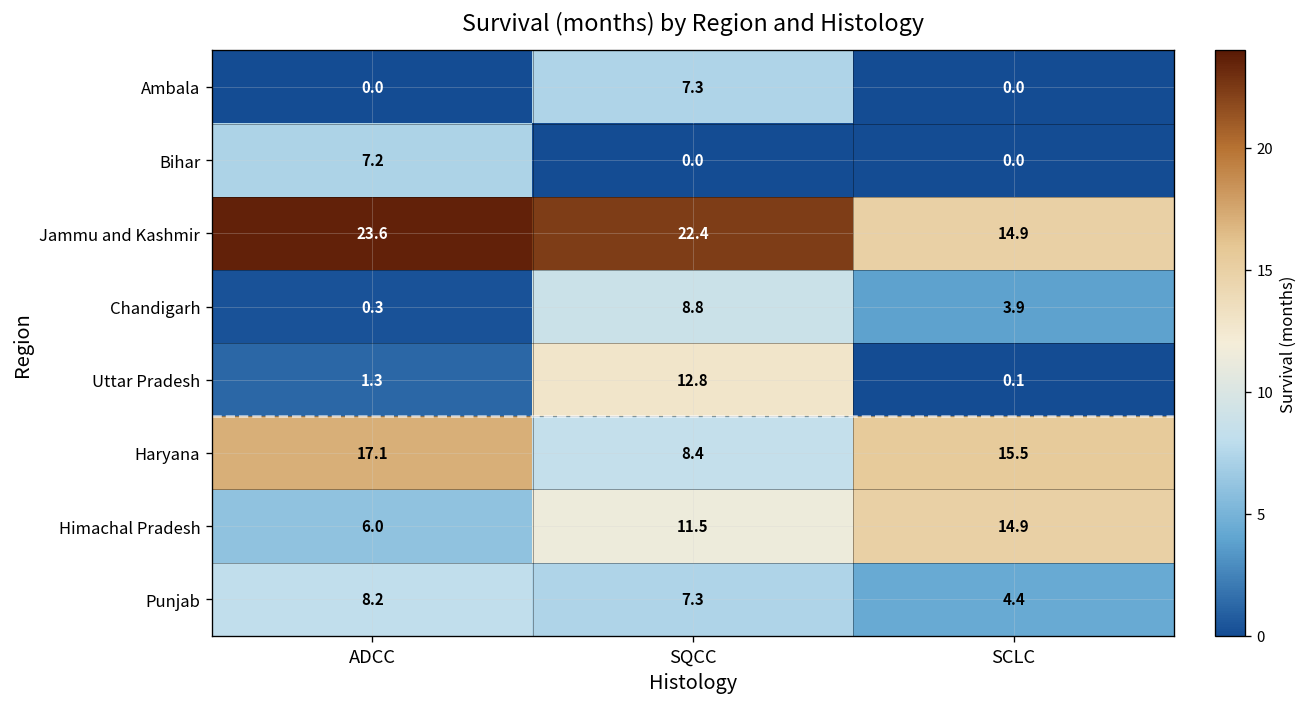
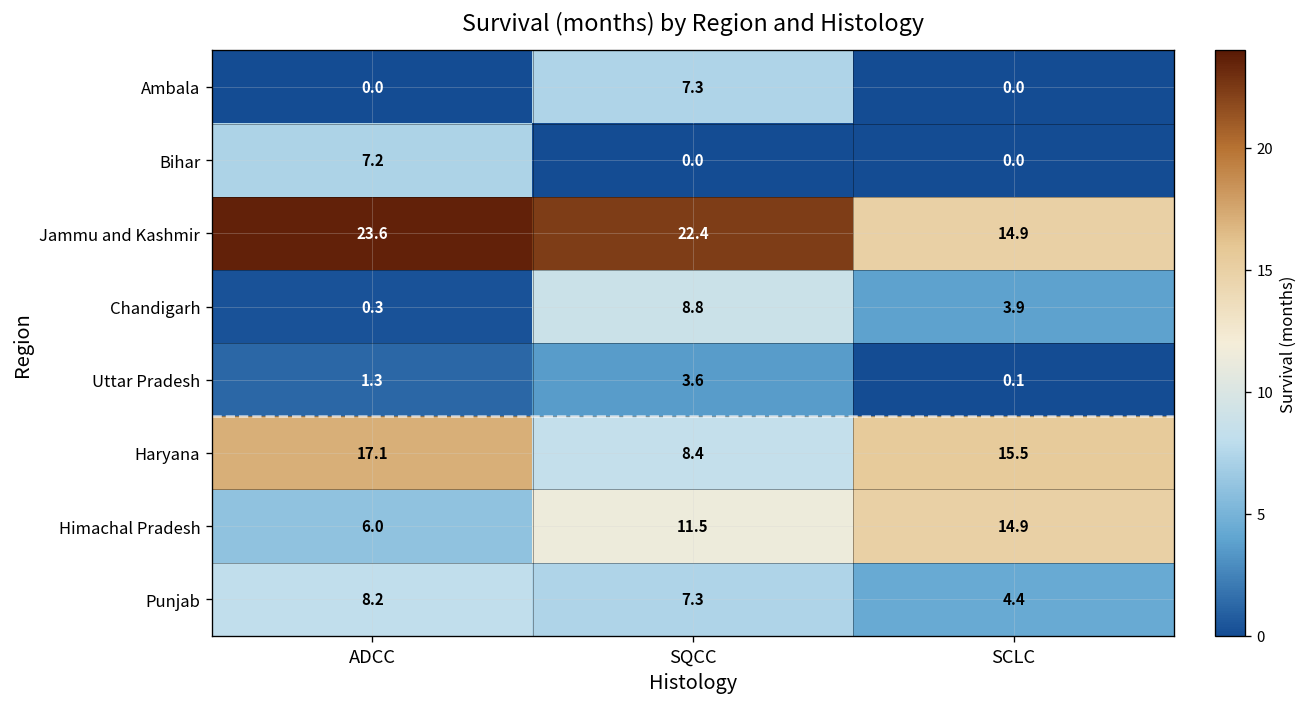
Uttar Pradesh, SQCC: 12.8 -> 3.6
